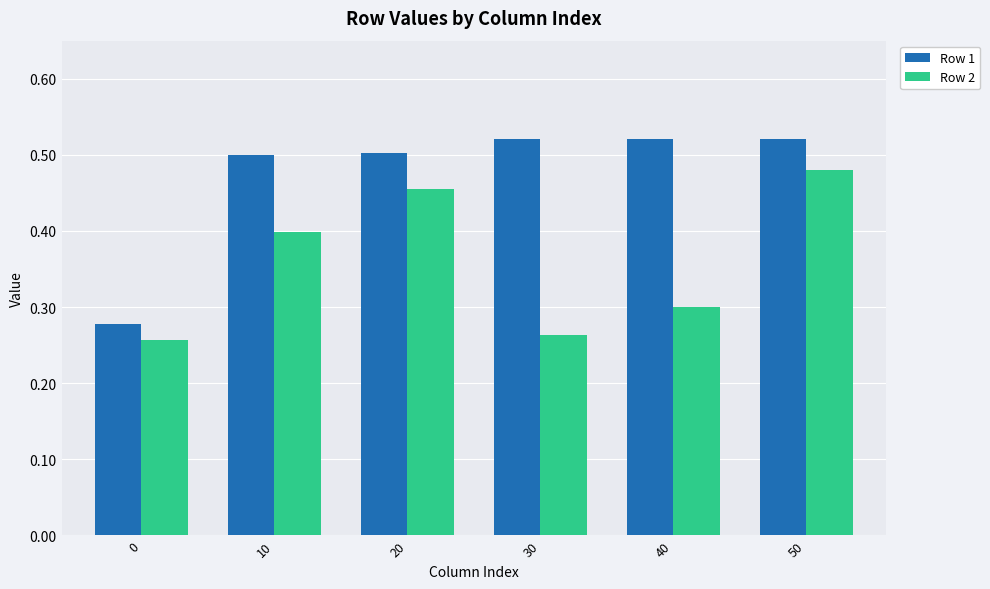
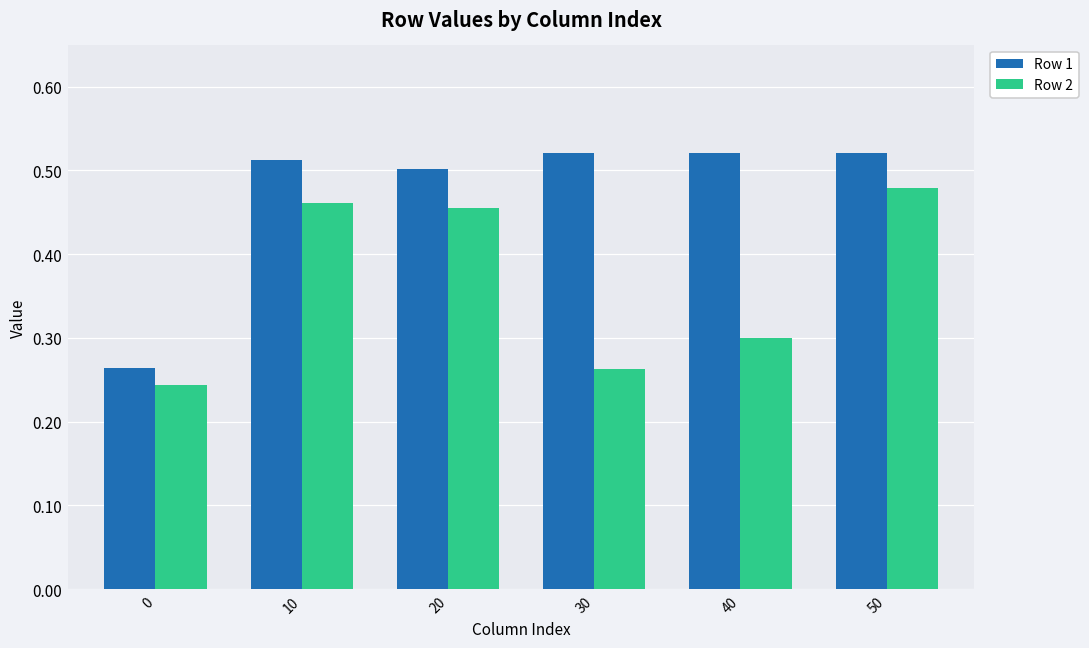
Row 1, 0: 0.28 -> 0.26
Row 2, 0: 0.26 -> 0.24
Row 1, 10: 0.50 -> 0.51
Row 2, 10: 0.40 -> 0.46
